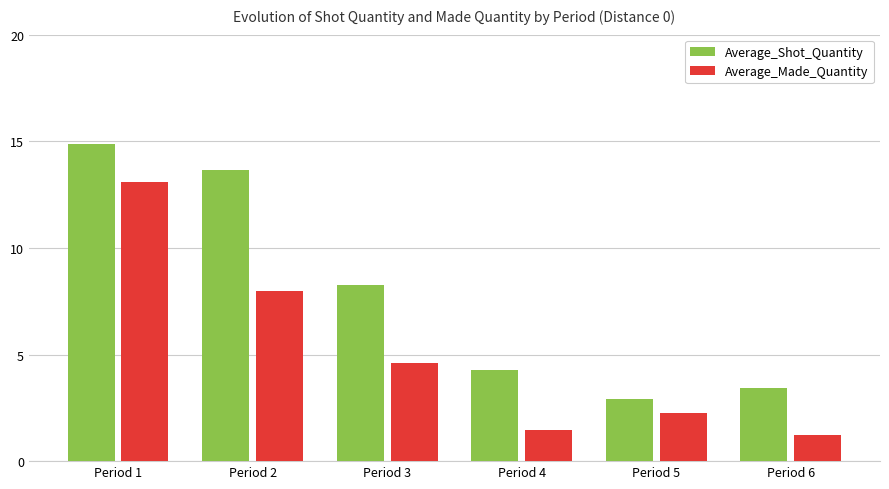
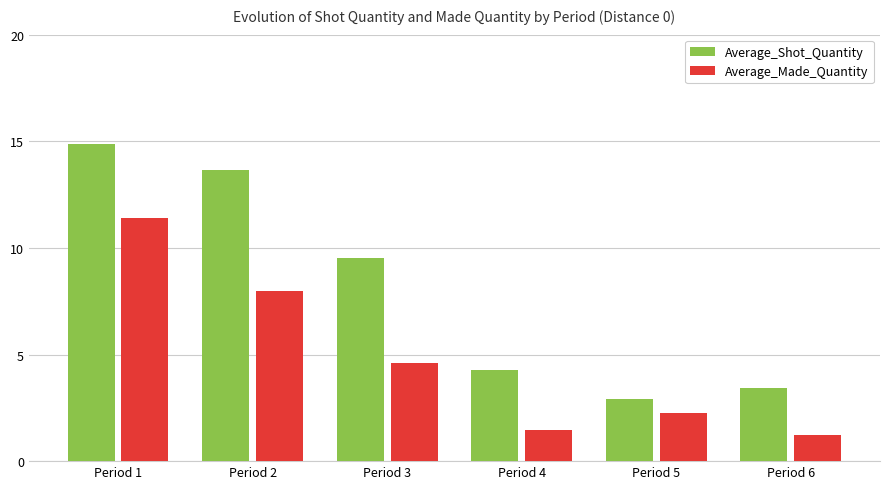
Average_Made_Quantity, Period 1: 13.1 -> 11.4
Average_Shot_Quantity, Period 3: 8.3 -> 9.5
